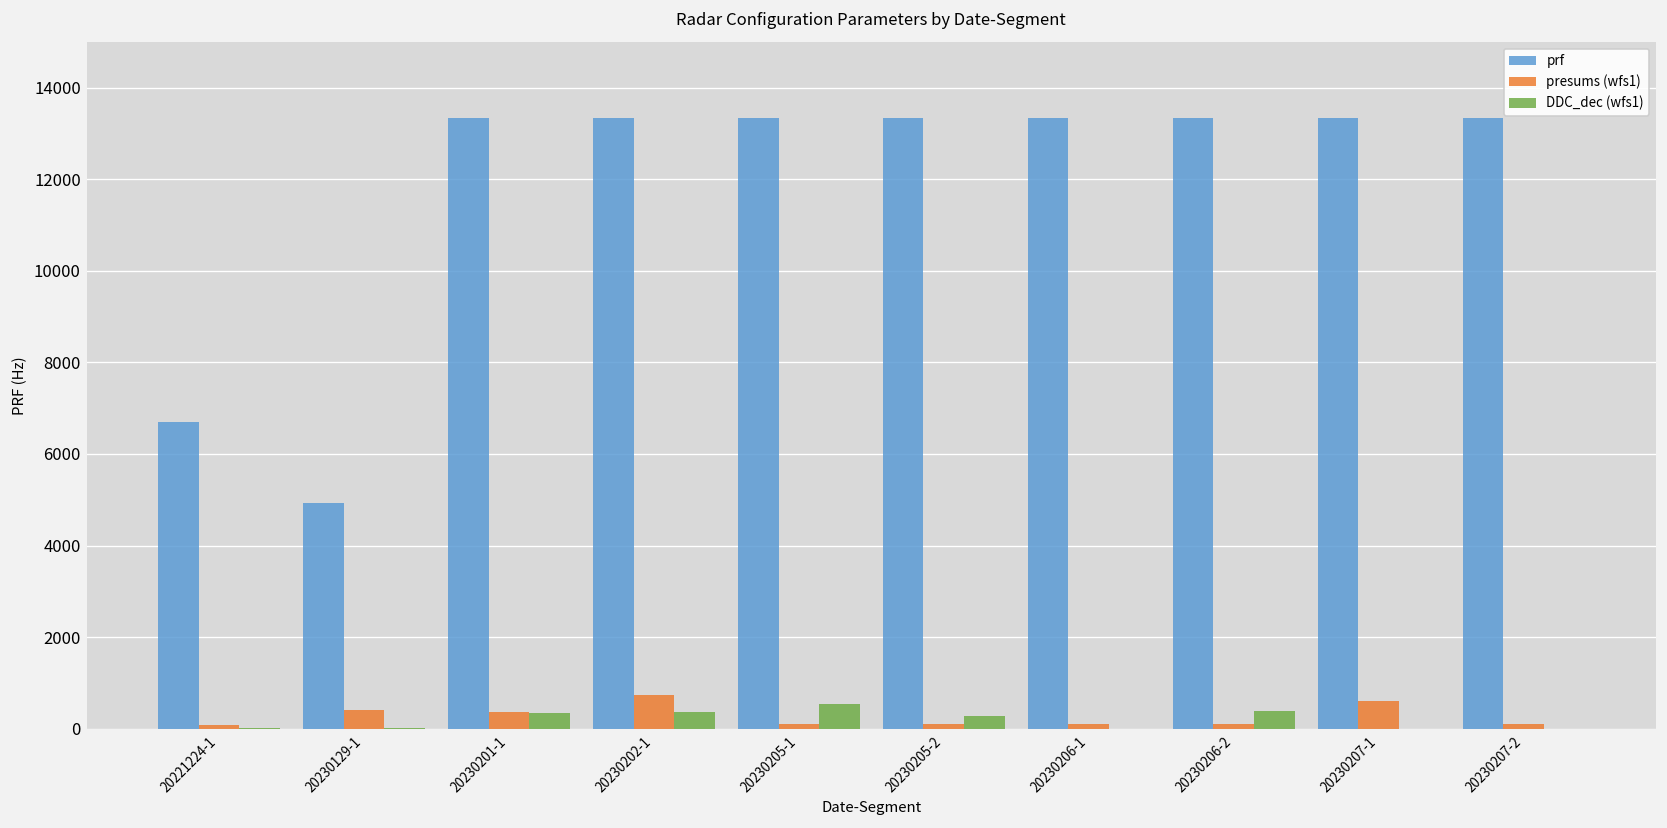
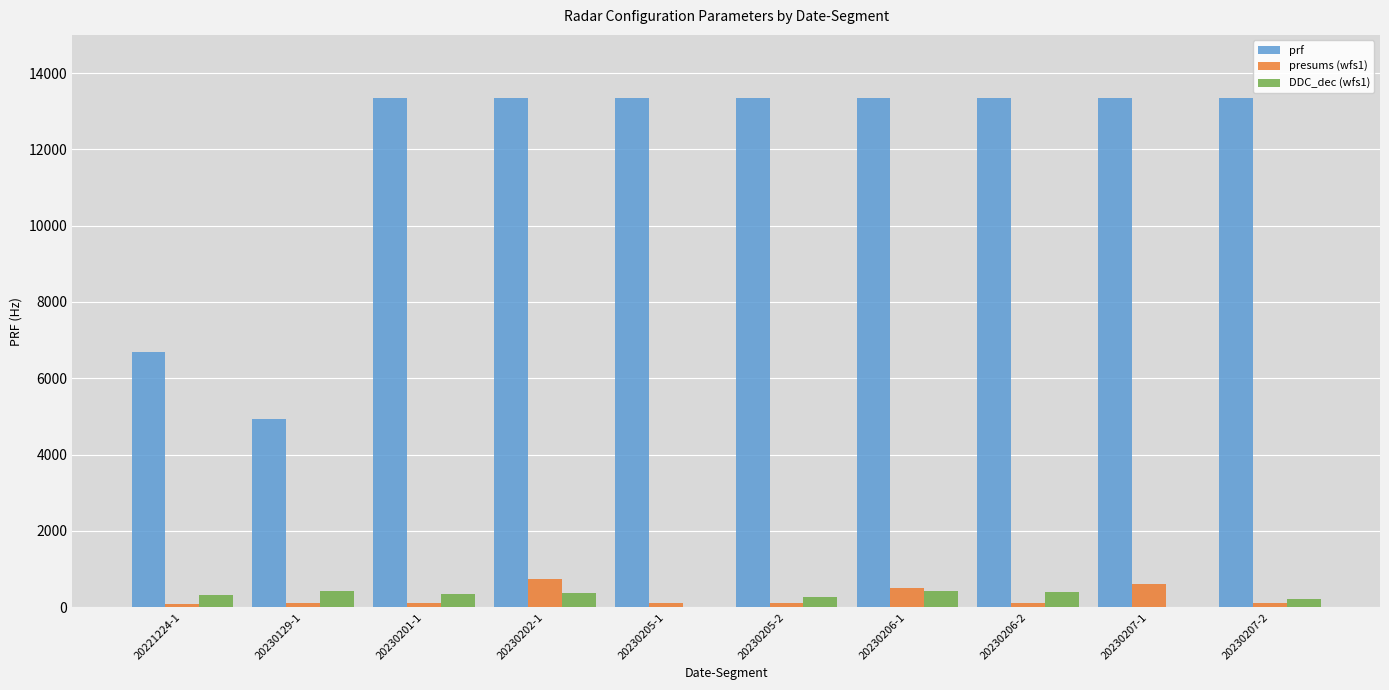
DDC_dec (wfs1), 20221224-1: 0 -> 300
presums (wfs1), 20230129-1: 400 -> 100
DDC_dec (wfs1), 20230129-1: 0 -> 400
presums (wfs1), 20230201-1: 400 -> 100
DDC_dec (wfs1), 20230205-1: 500 -> 0
presums (wfs1), 20230206-1: 100 -> 500
DDC_dec (wfs1), 20230206-1: 0 -> 400
DDC_dec (wfs1), 20230207-2: 0 -> 200
